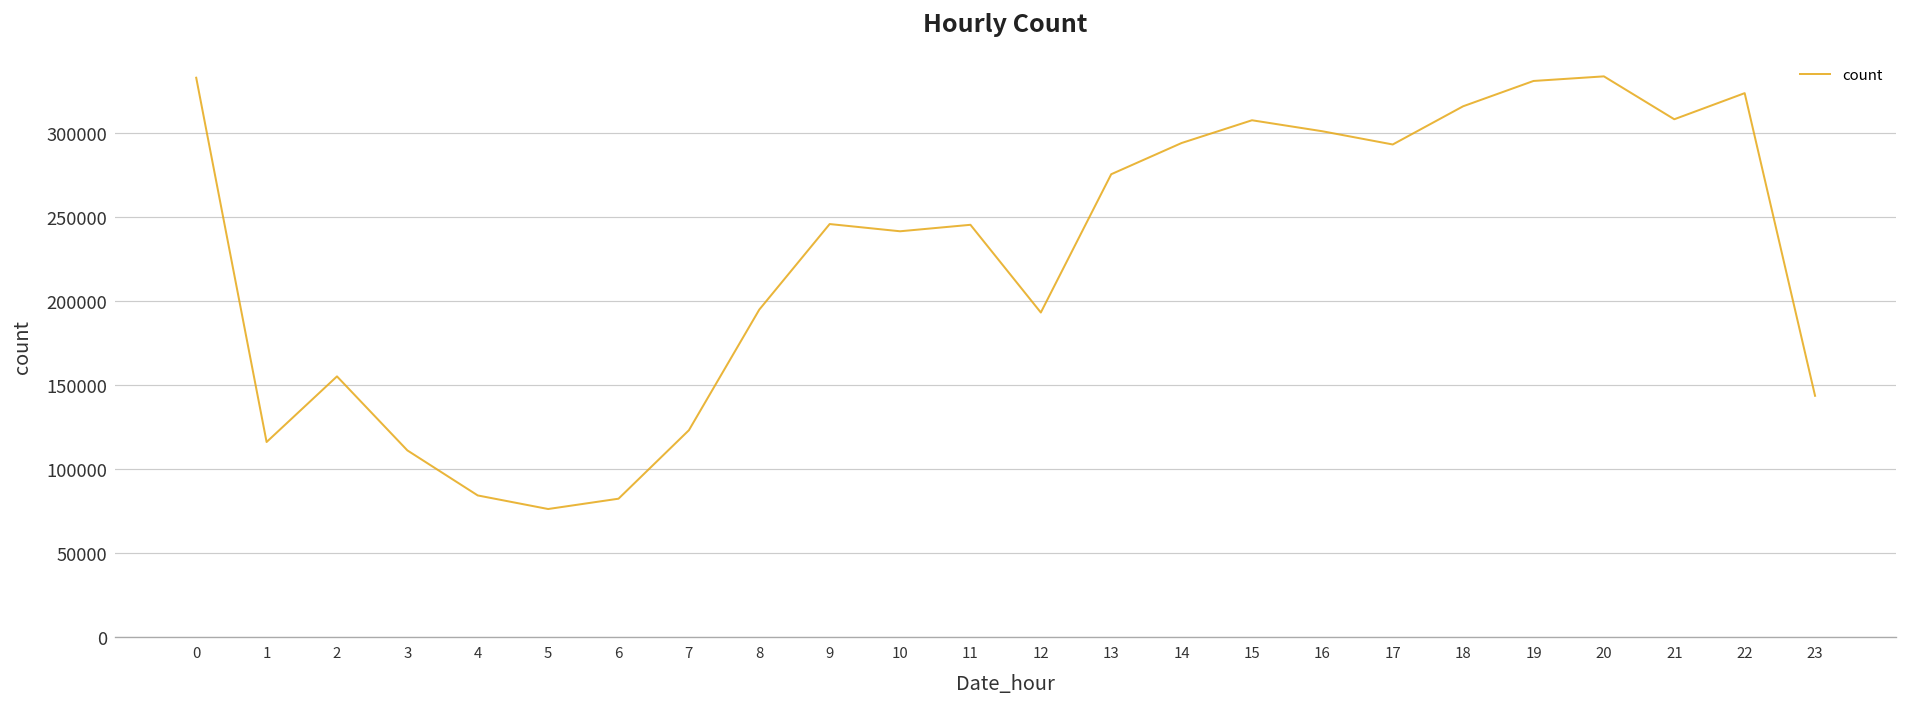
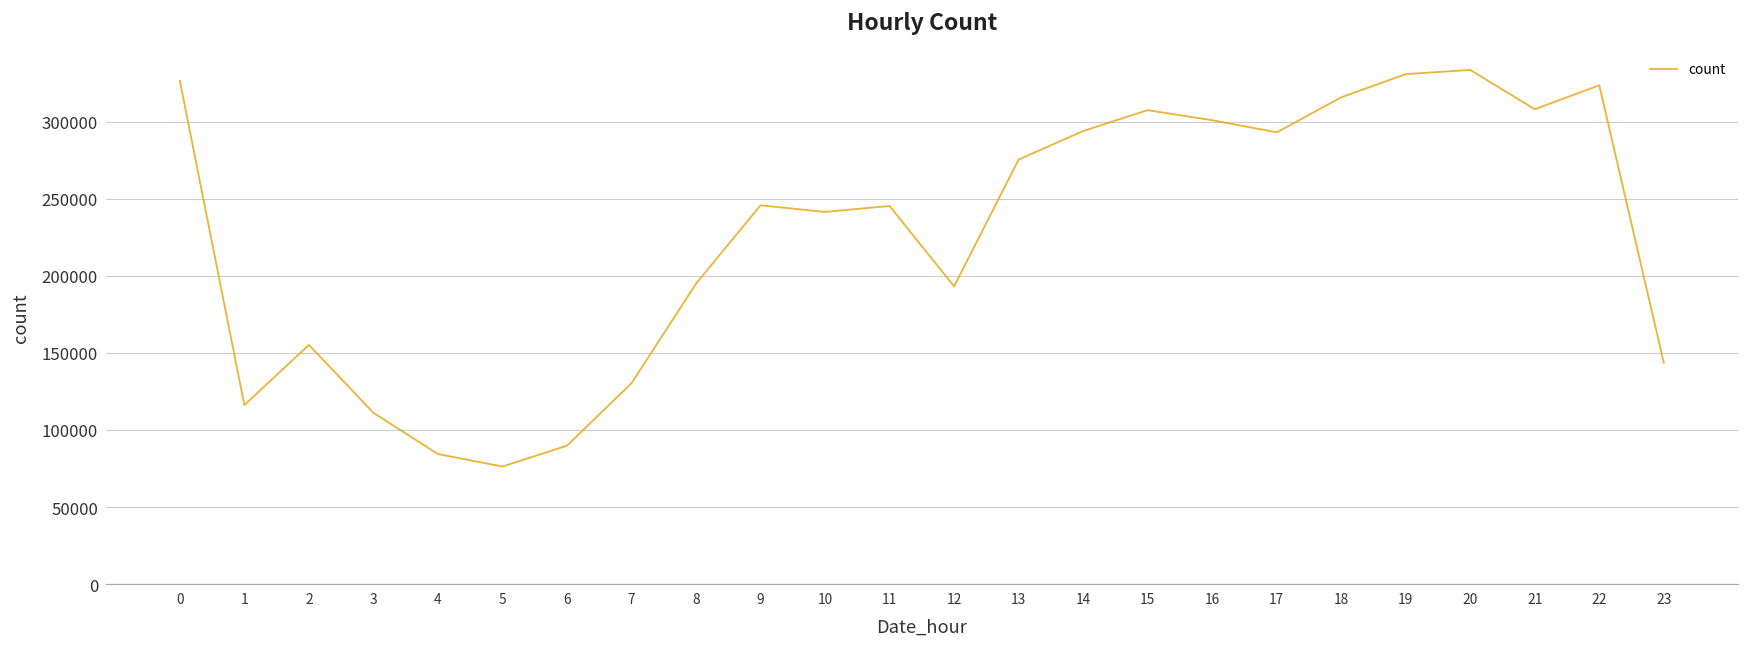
0: 333000 -> 326000
6: 82000 -> 90000
7: 123000 -> 130000
